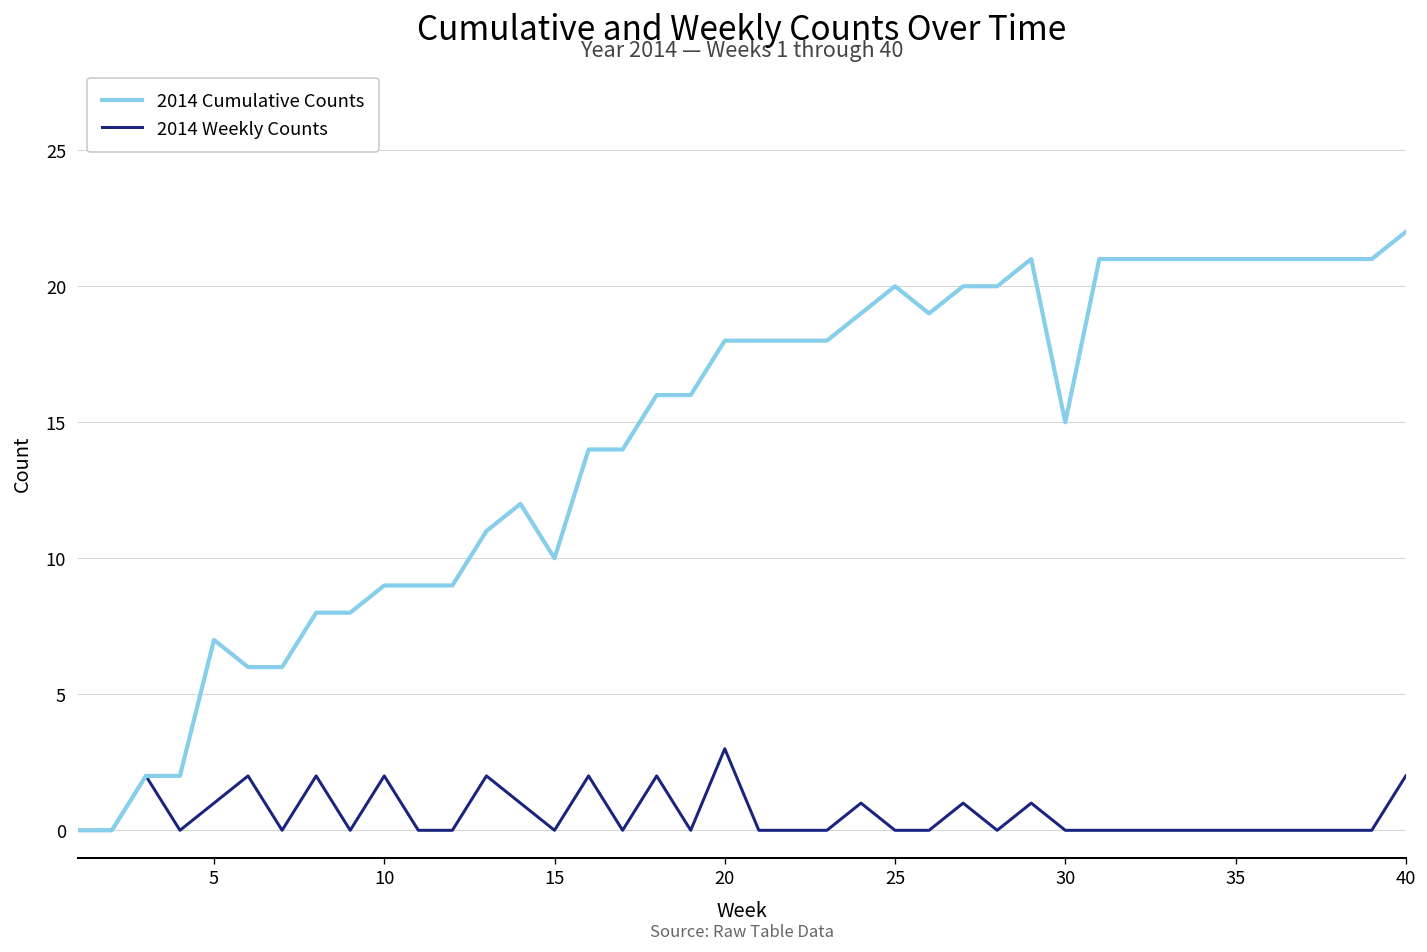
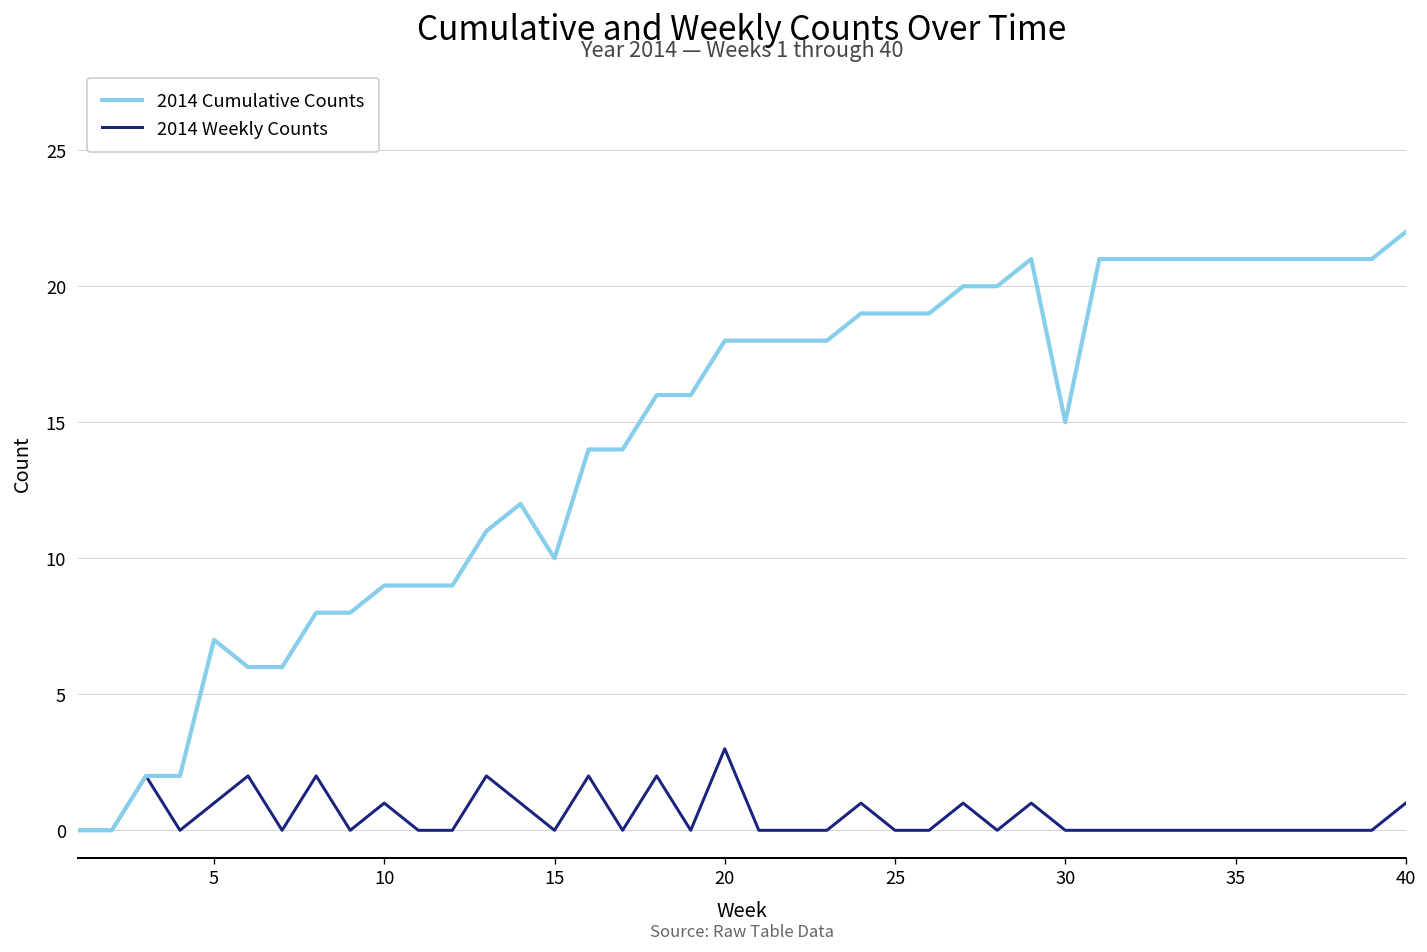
2014 Weekly Counts, 10: 2 -> 1
2014 Cumulative Counts, 25: 20 -> 19
2014 Weekly Counts, 40: 2 -> 1
